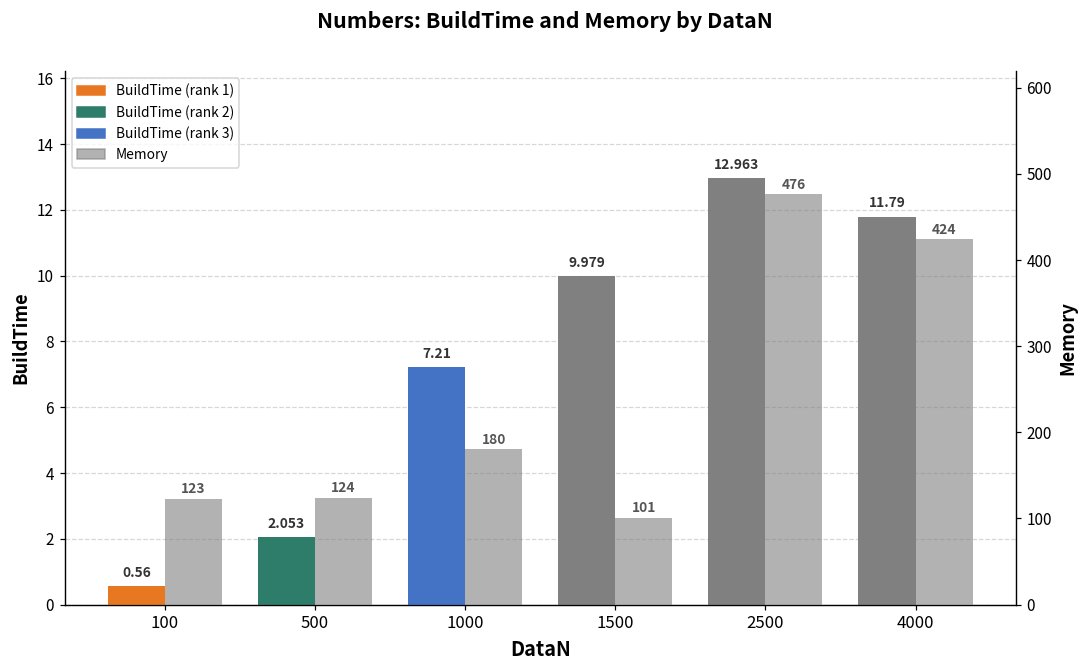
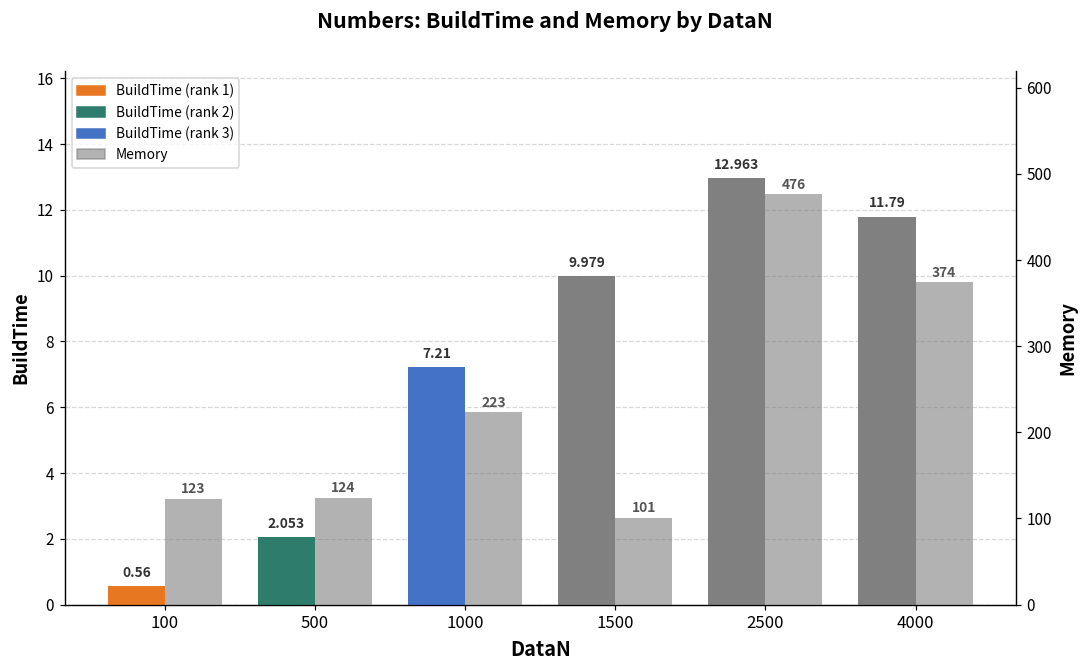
Memory, 1000: 180 -> 223
Memory, 4000: 424 -> 374
